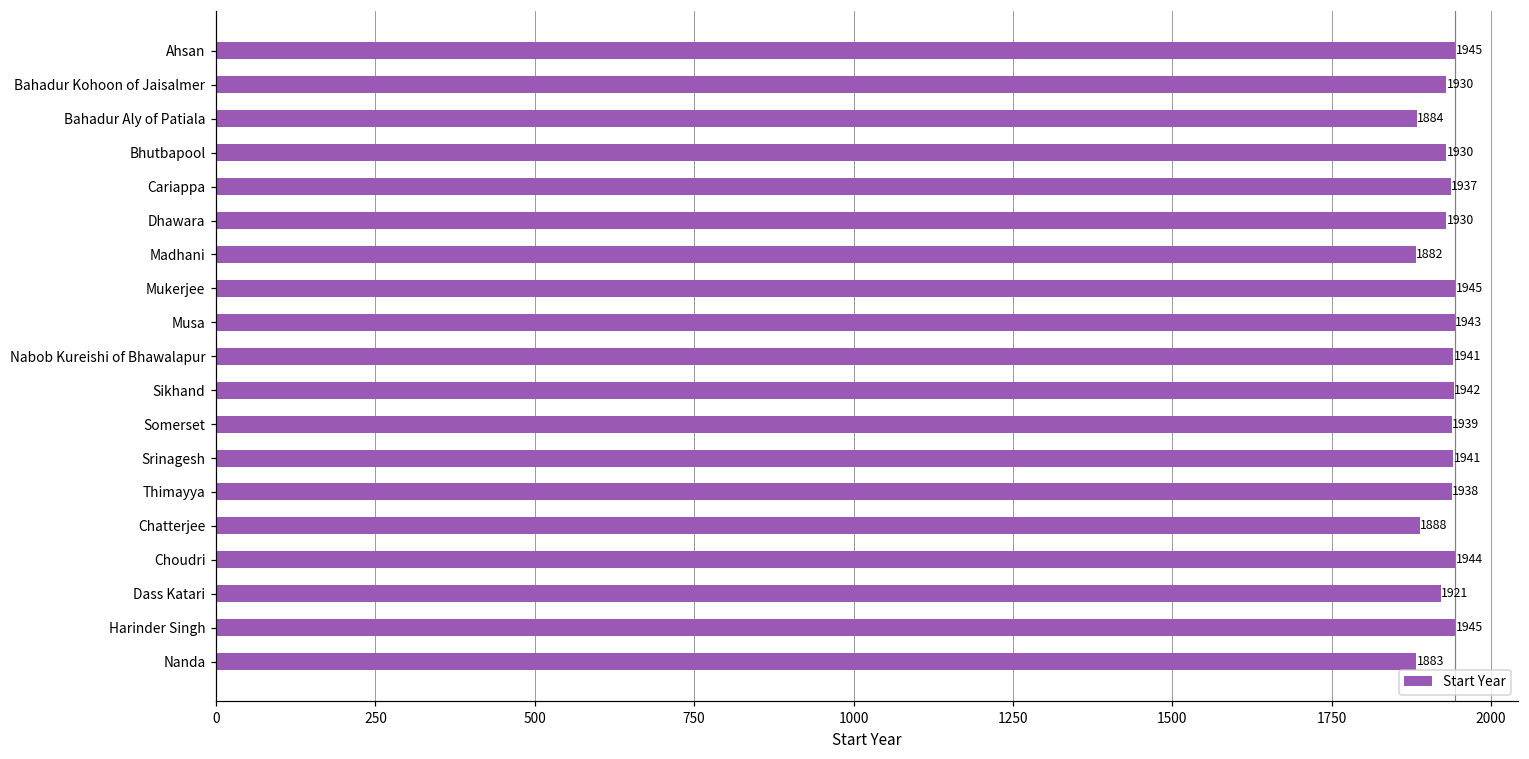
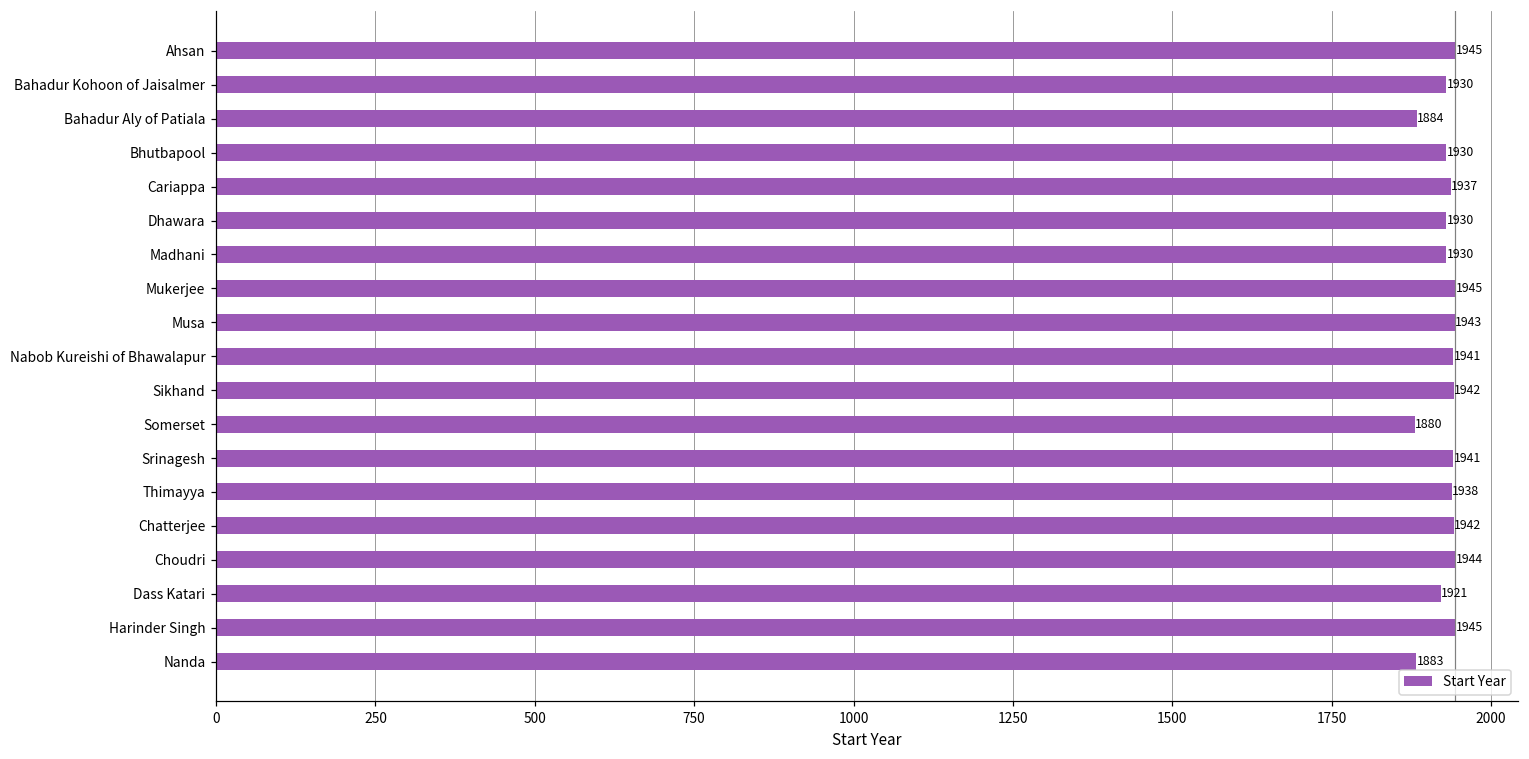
Madhani: 1882 -> 1930
Somerset: 1939 -> 1880
Chatterjee: 1888 -> 1942
